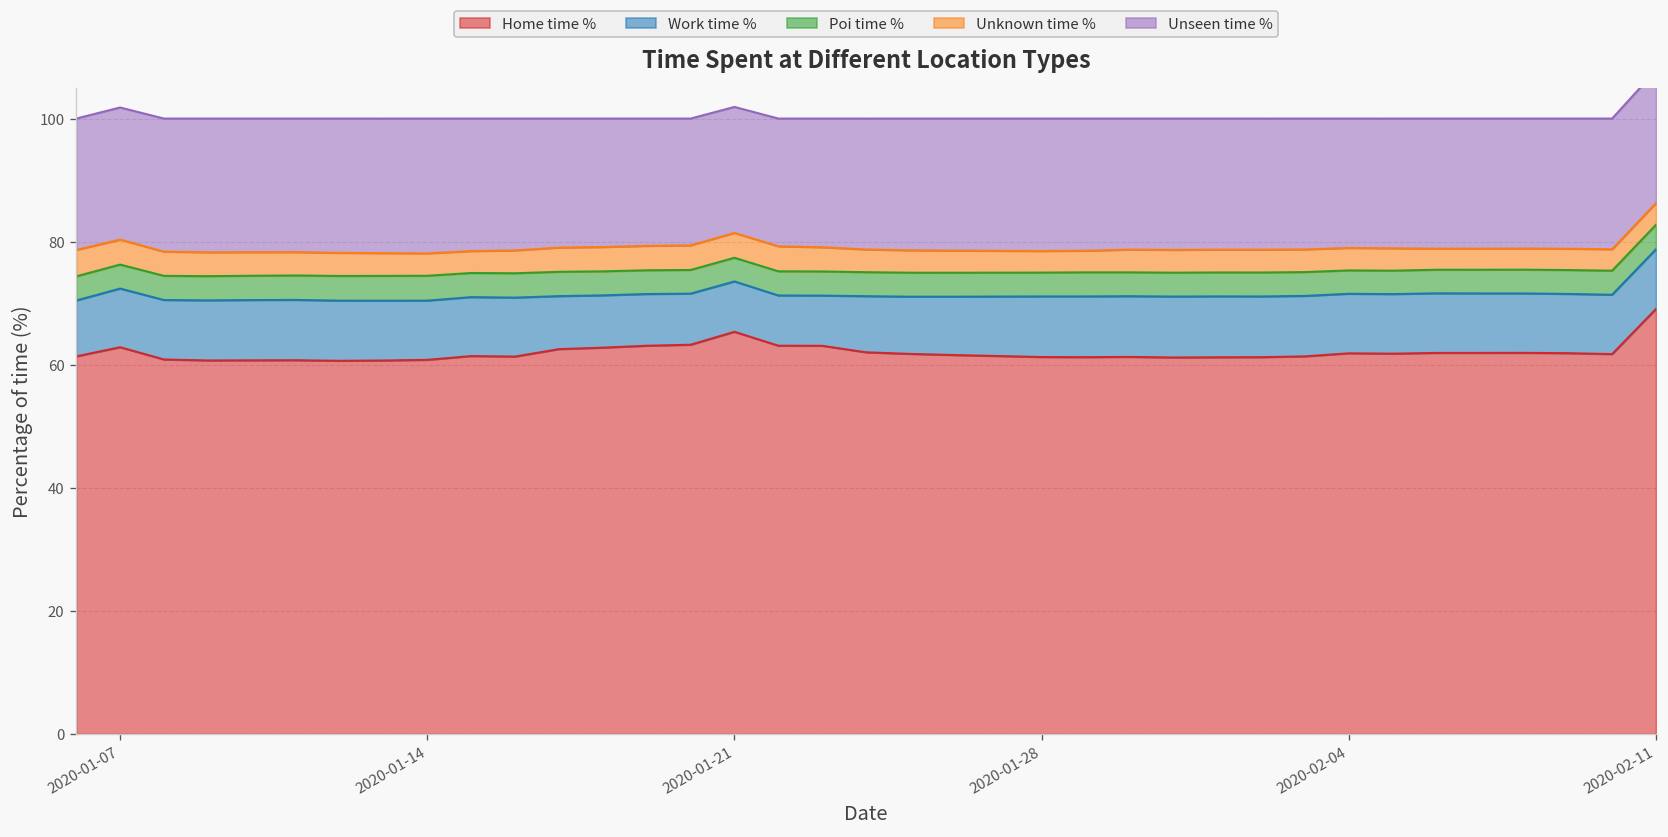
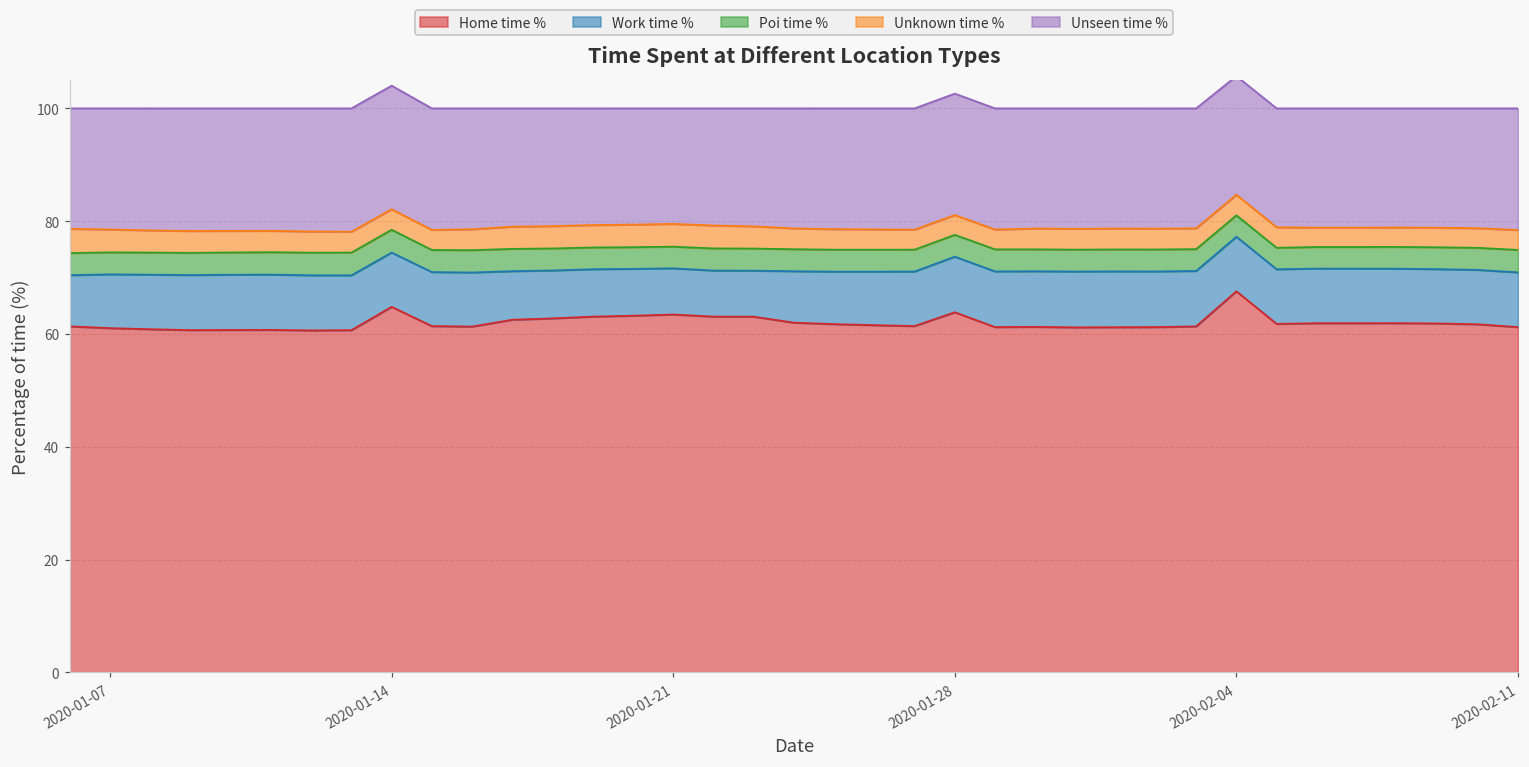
Home time %, 2020-01-07: 63 -> 61
Home time %, 2020-01-14: 61 -> 65
Home time %, 2020-01-21: 65 -> 63
Home time %, 2020-01-28: 61 -> 64
Home time %, 2020-02-04: 62 -> 68
Home time %, 2020-02-11: 69 -> 61
